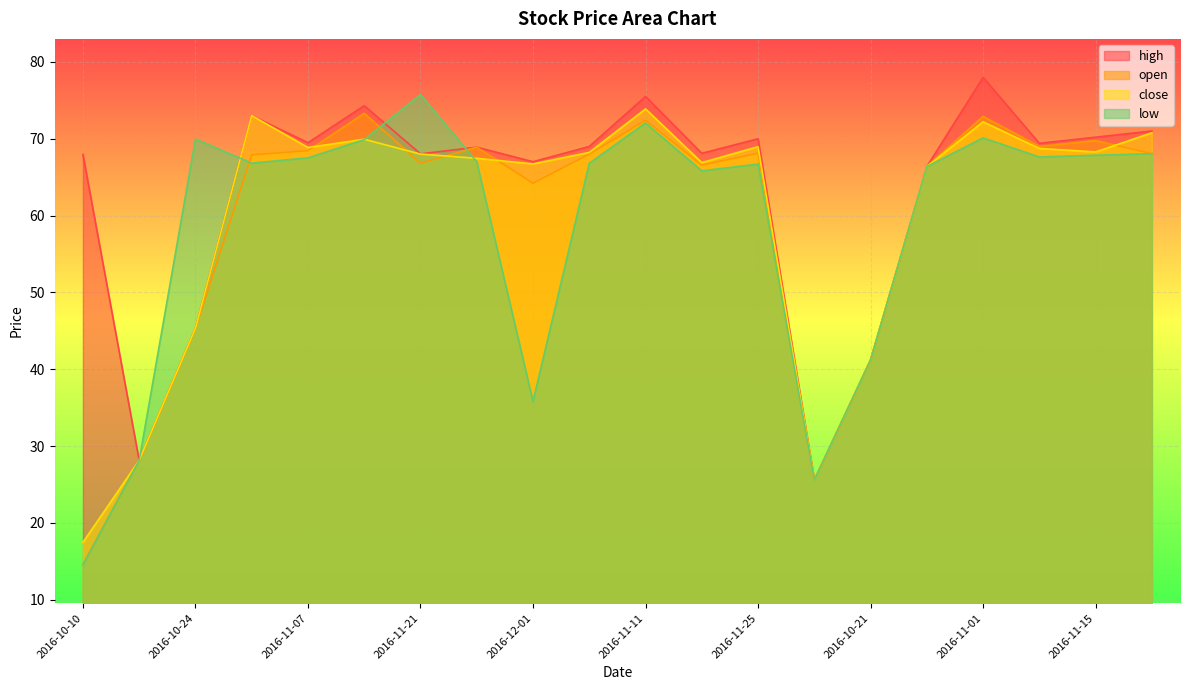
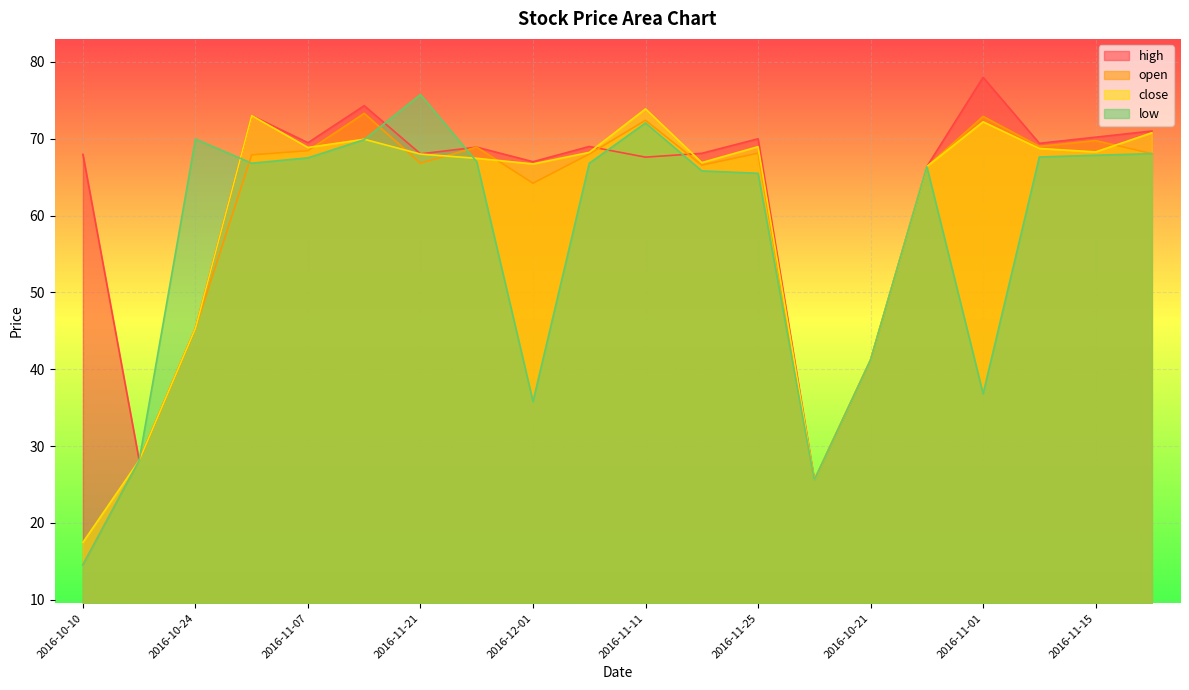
high, 2016-11-11: 76 -> 68
low, 2016-11-25: 67 -> 66
low, 2016-11-01: 70 -> 37
